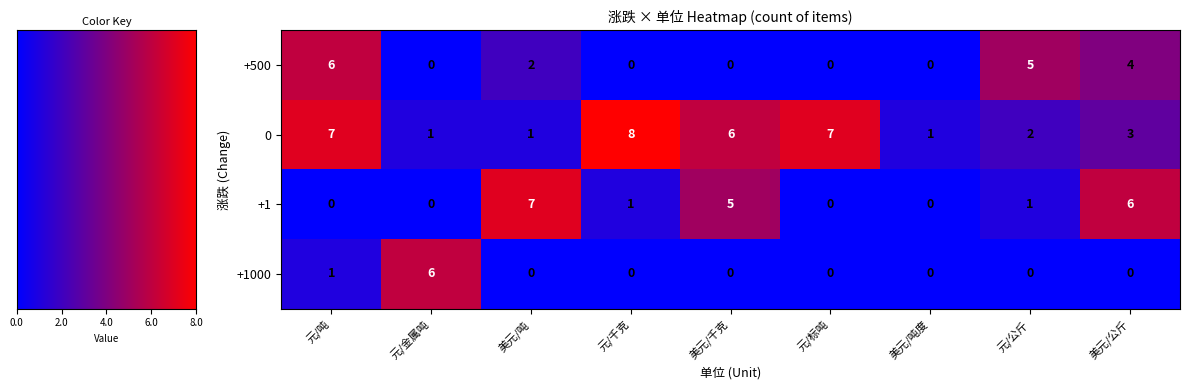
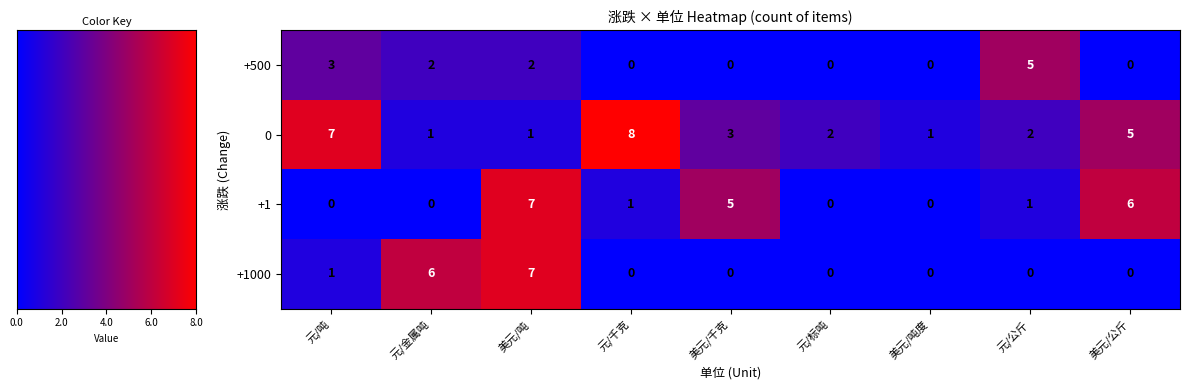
+500, 元/吨: 6 -> 3
+500, 元/金属吨: 0 -> 2
+500, 美元/公斤: 4 -> 0
0, 美元/千克: 6 -> 3
0, 元/标吨: 7 -> 2
0, 美元/公斤: 3 -> 5
+1000, 美元/吨: 0 -> 7
